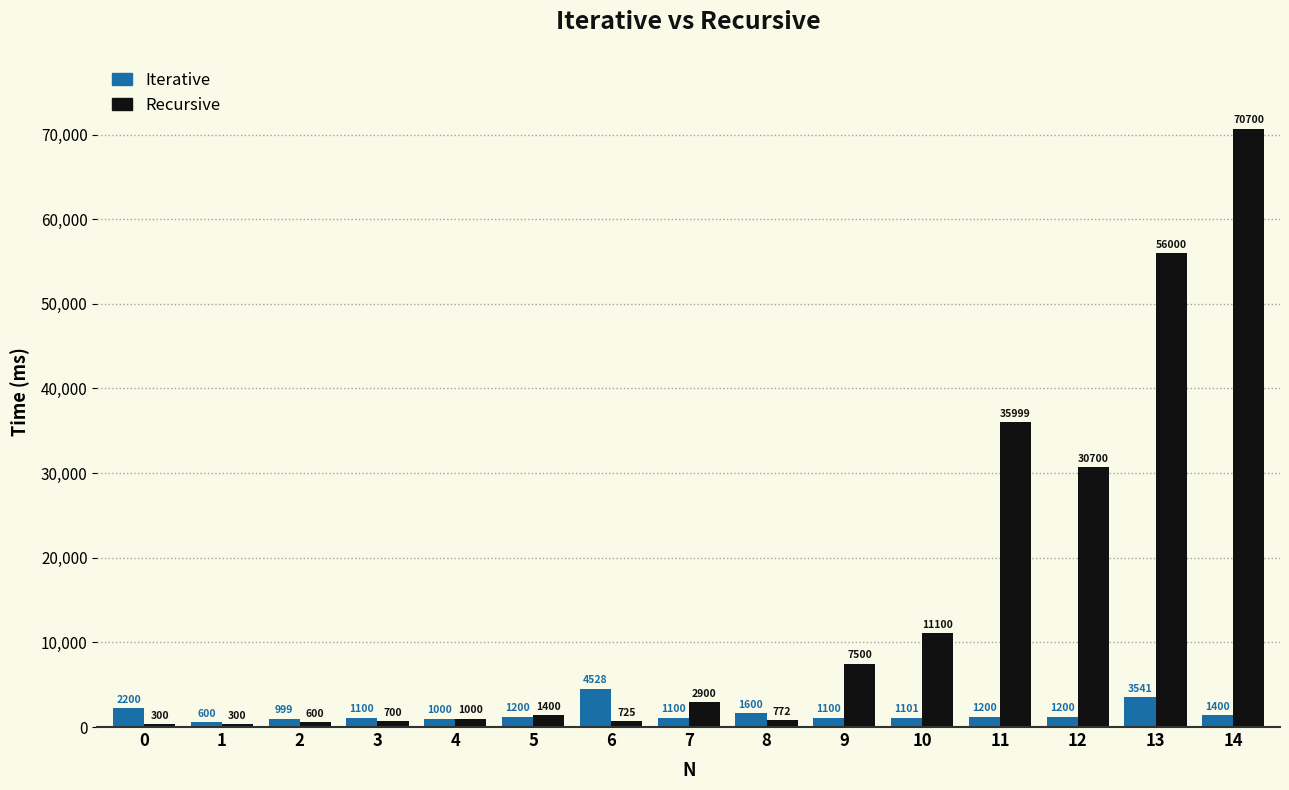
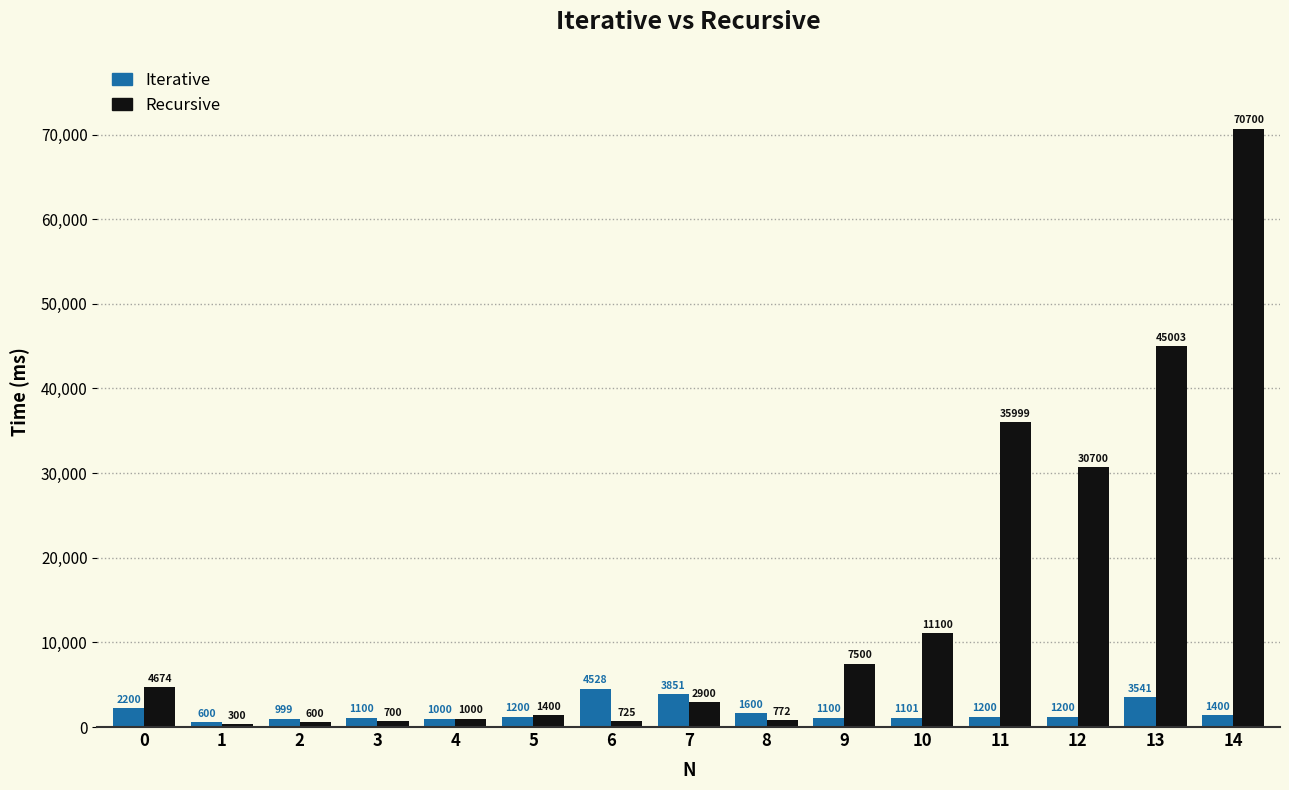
Recursive, 0: 300 -> 4674
Iterative, 7: 1100 -> 3851
Recursive, 13: 56000 -> 45003
